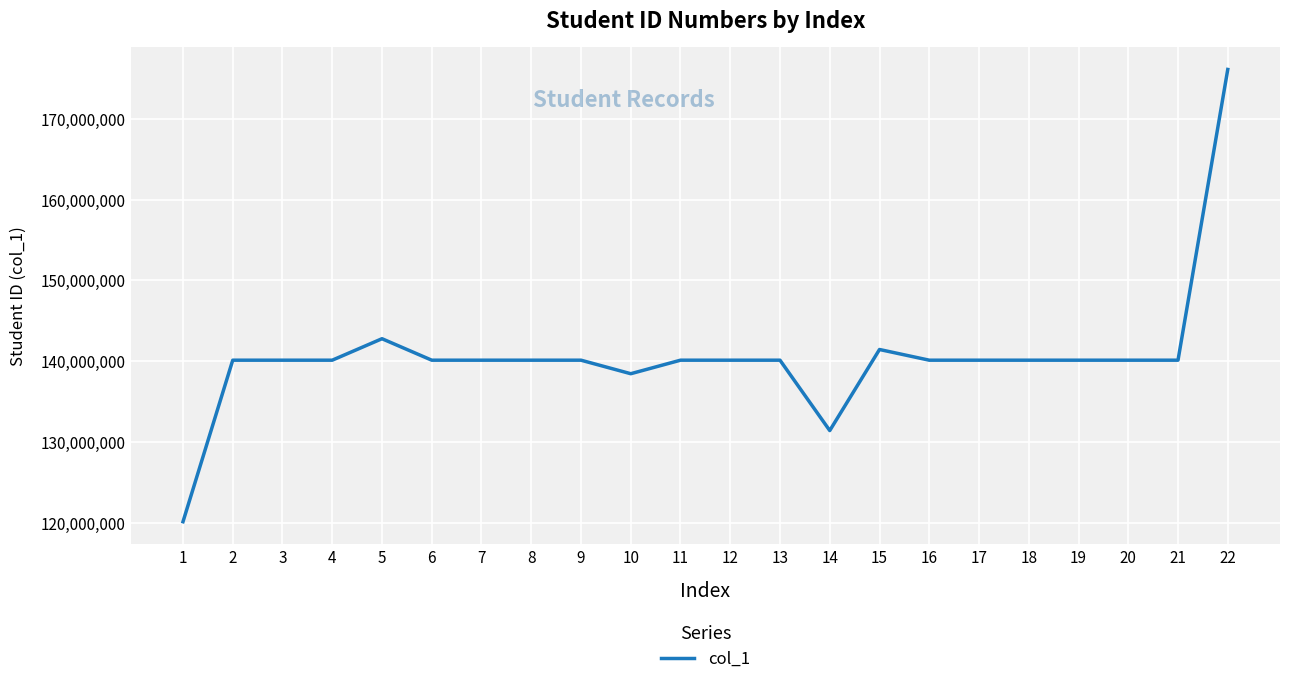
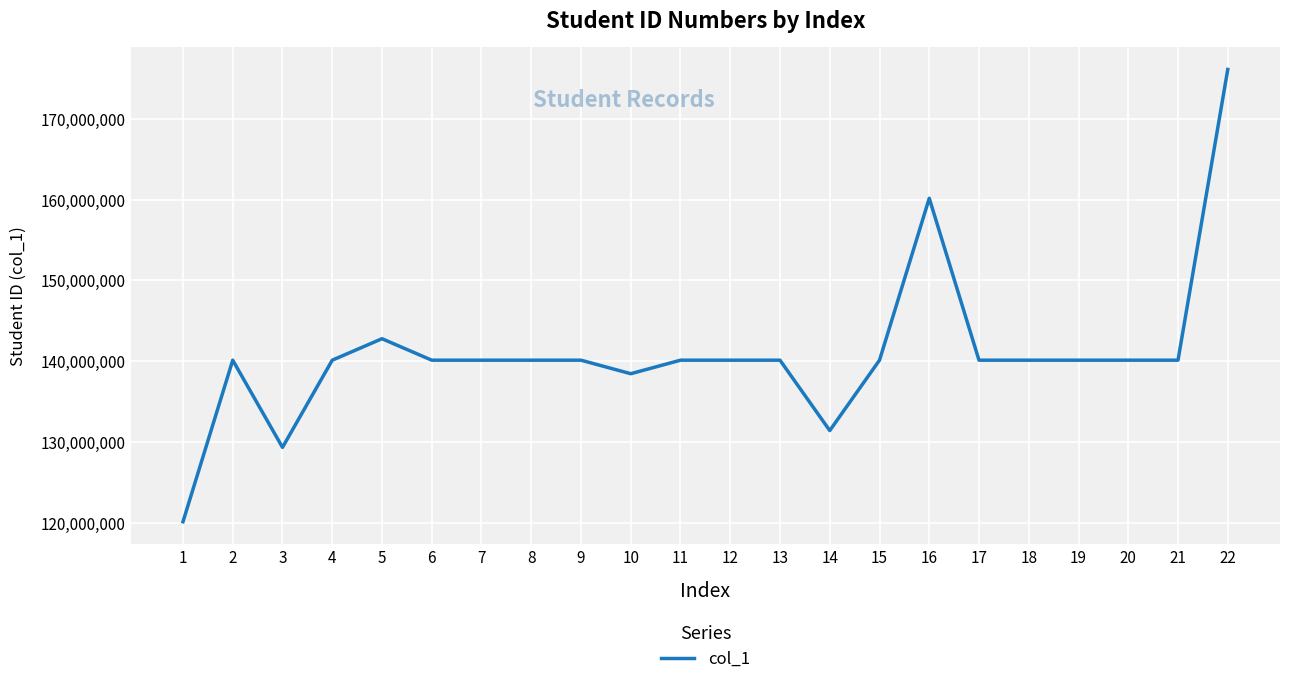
3: 140,000,000 -> 129,000,000
15: 141,000,000 -> 140,000,000
16: 140,000,000 -> 160,000,000
